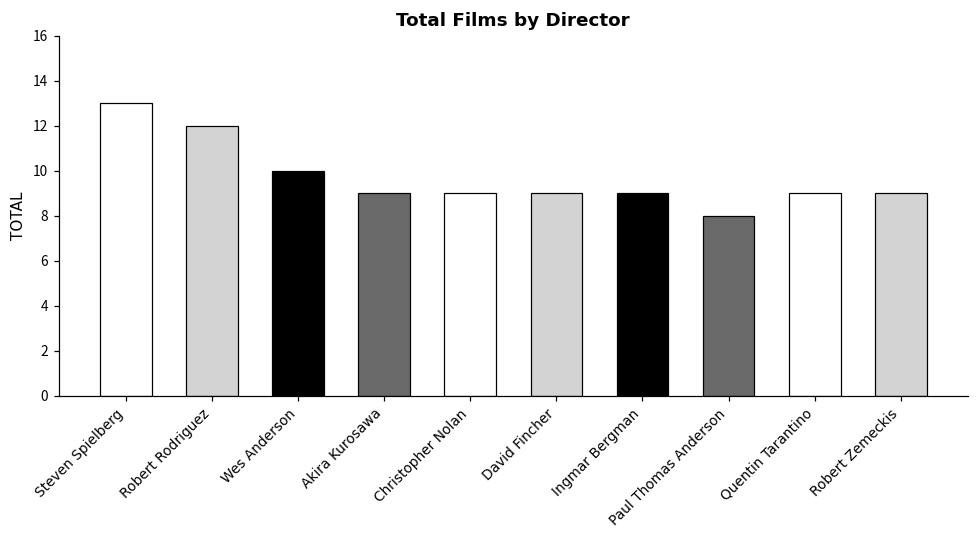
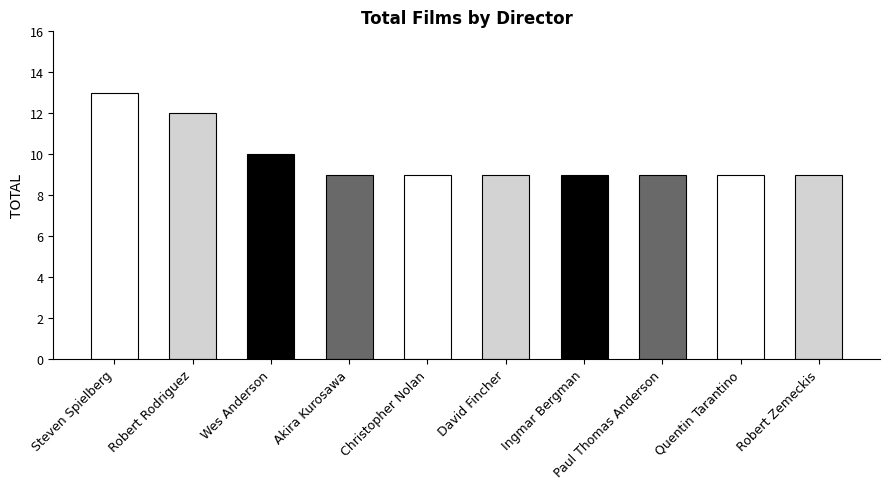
Paul Thomas Anderson: 8 -> 9
